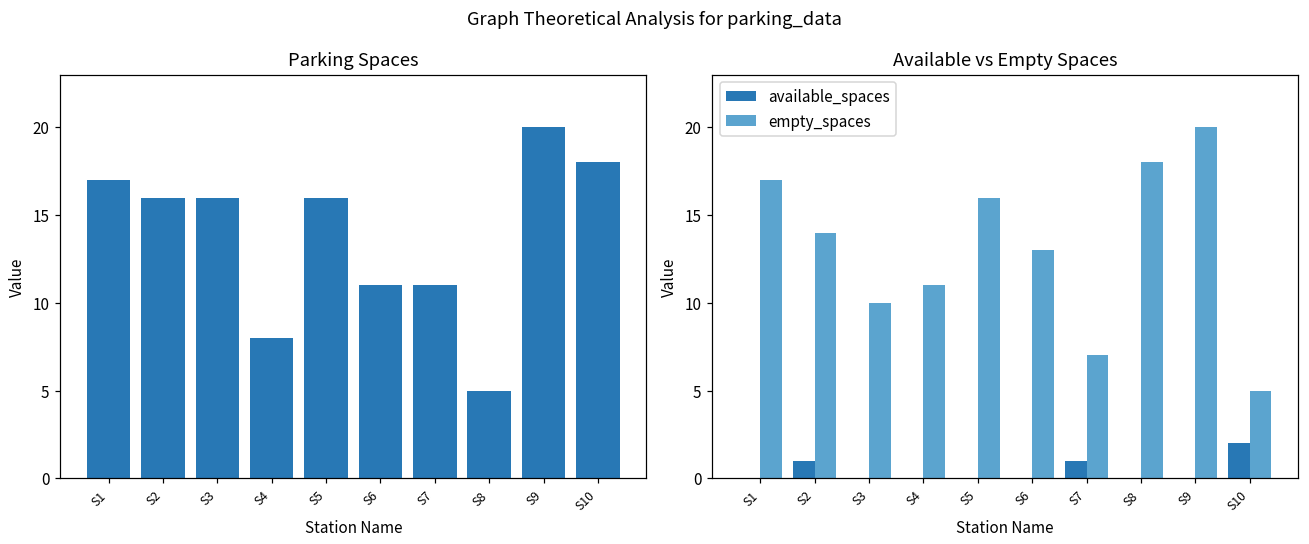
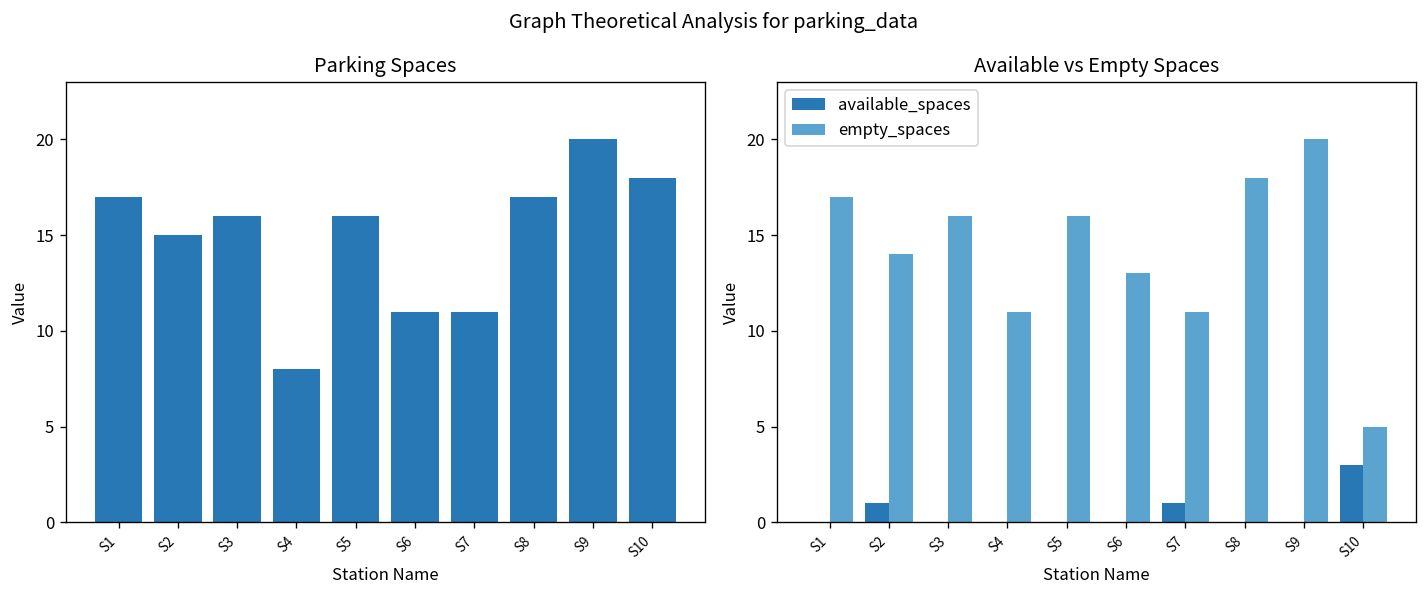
Parking Spaces, S2: 16 -> 15
Parking Spaces, S8: 5 -> 17
Available vs Empty Spaces, empty_spaces, S3: 10 -> 16
Available vs Empty Spaces, empty_spaces, S7: 7 -> 11
Available vs Empty Spaces, available_spaces, S10: 2 -> 3
